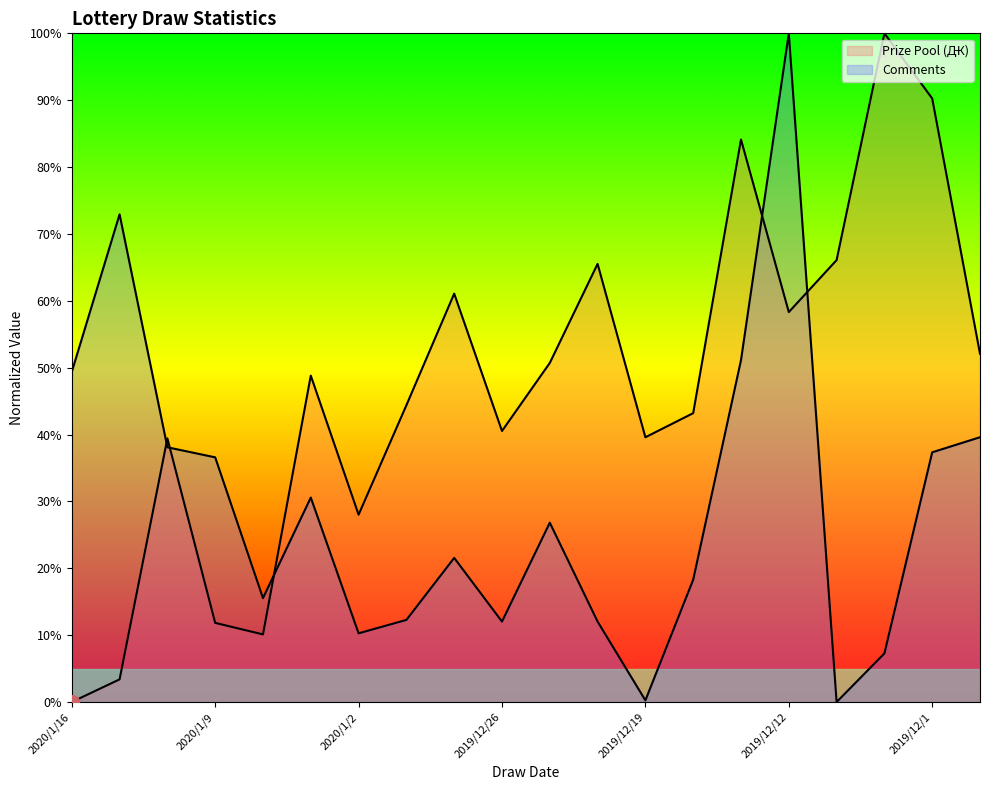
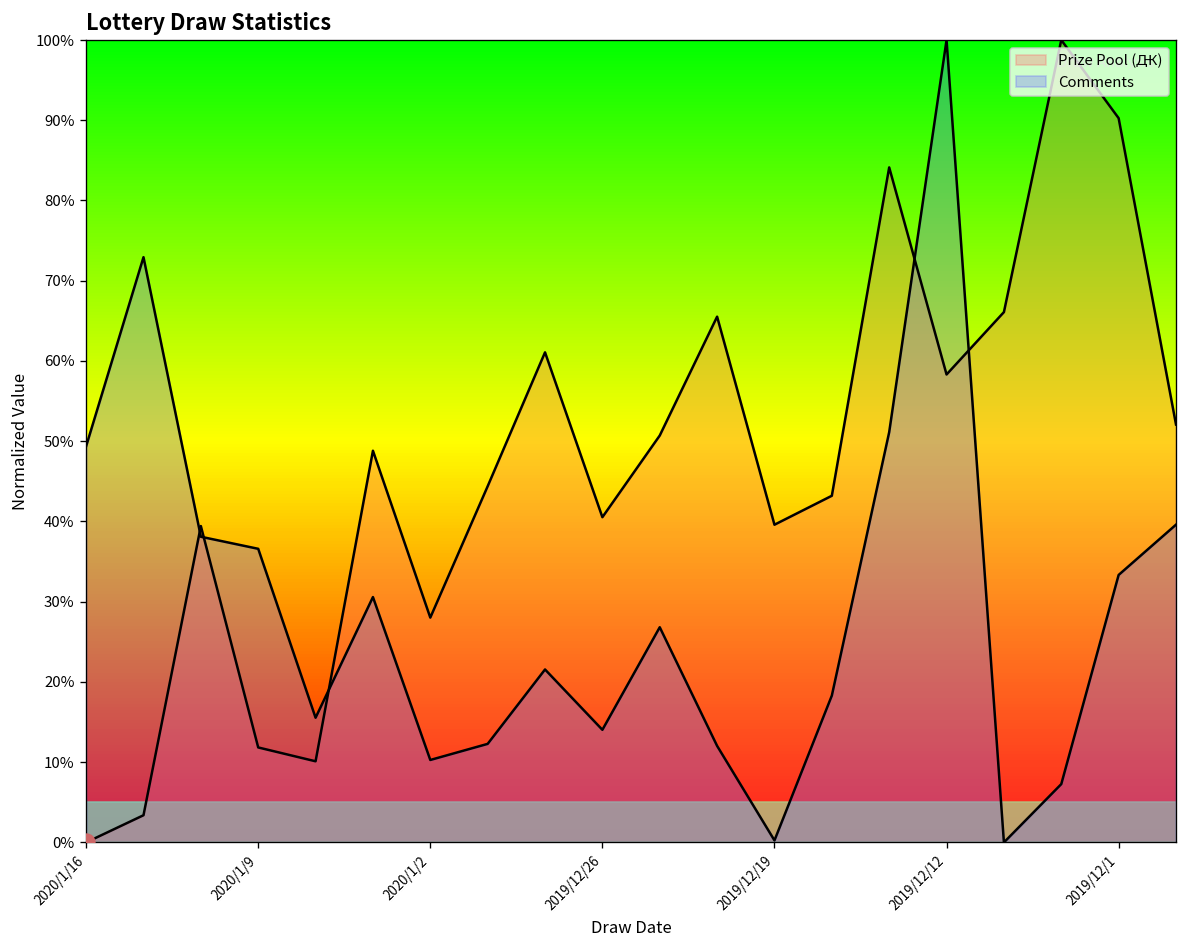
Comments, 2019/12/26: 12% -> 14%
Comments, 2019/12/1: 37% -> 33%
